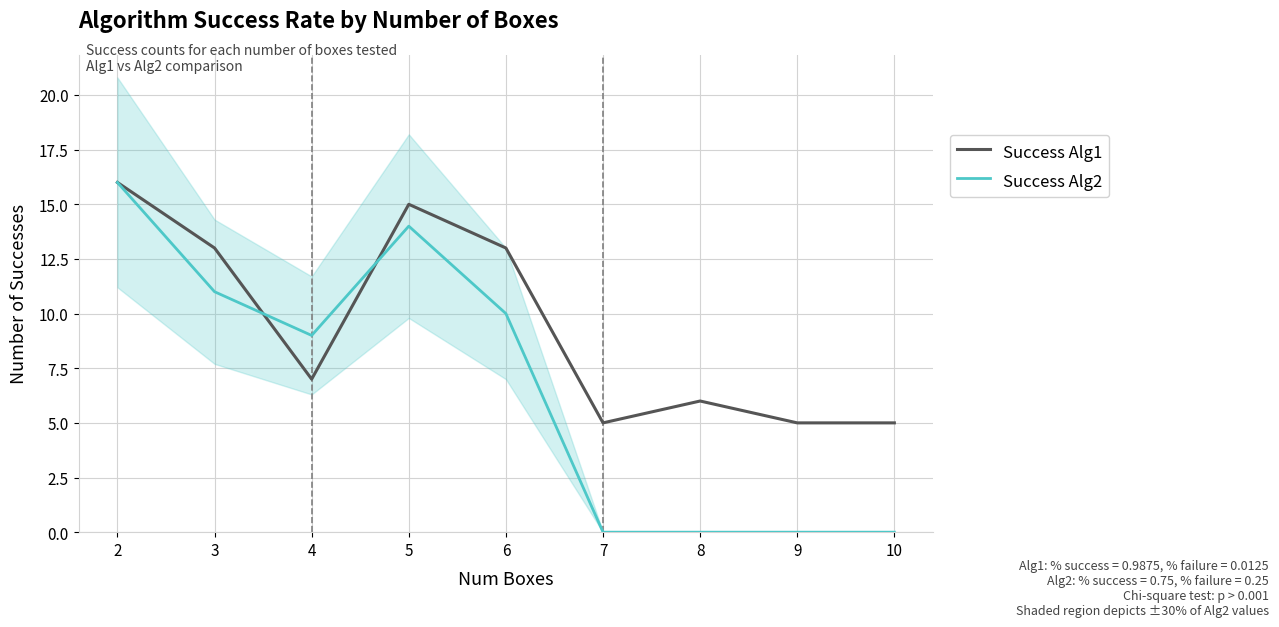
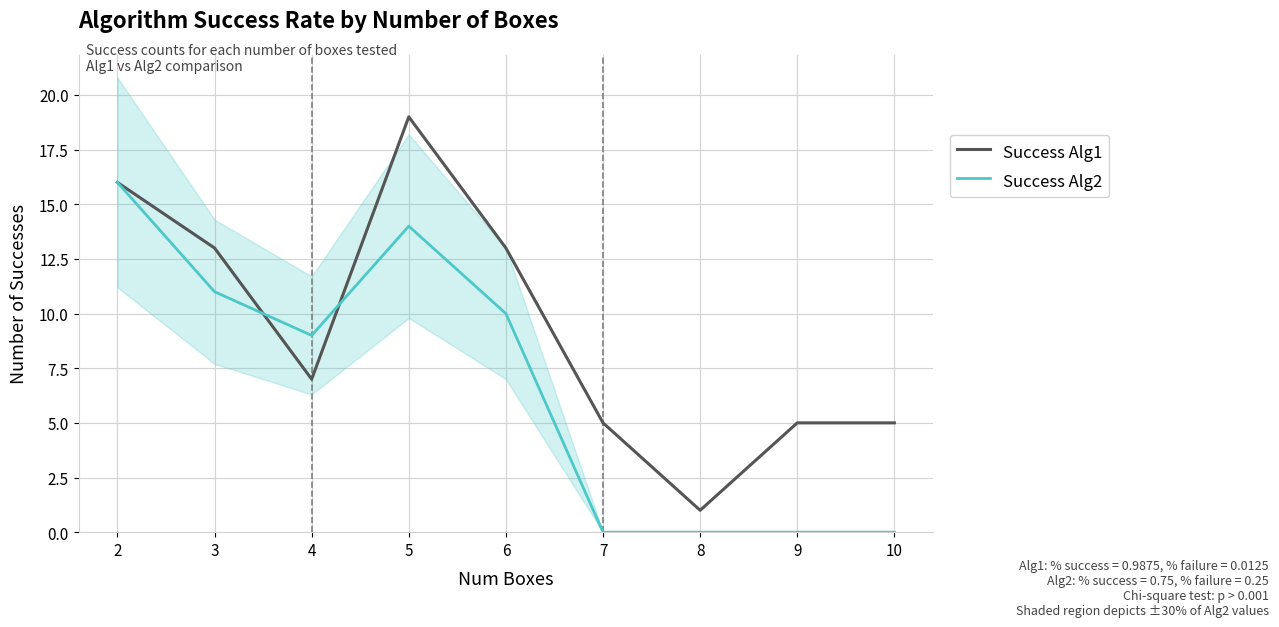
Success Alg1, 5: 15 -> 19
Success Alg1, 8: 6 -> 1
